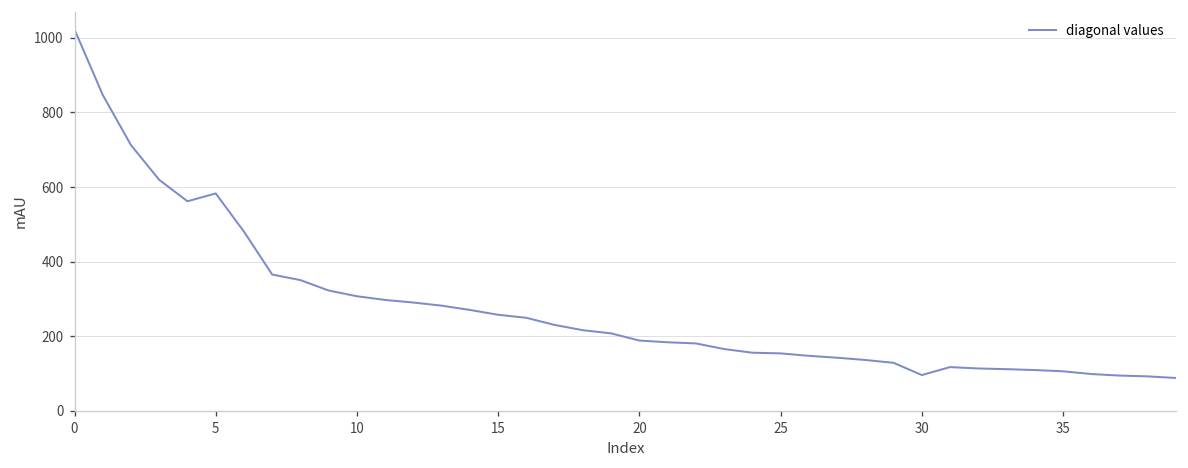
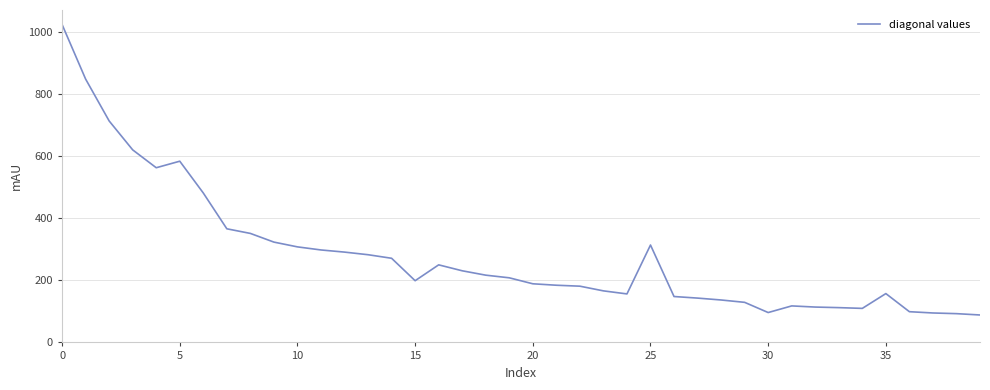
15: 260 -> 200
25: 150 -> 310
35: 110 -> 160
